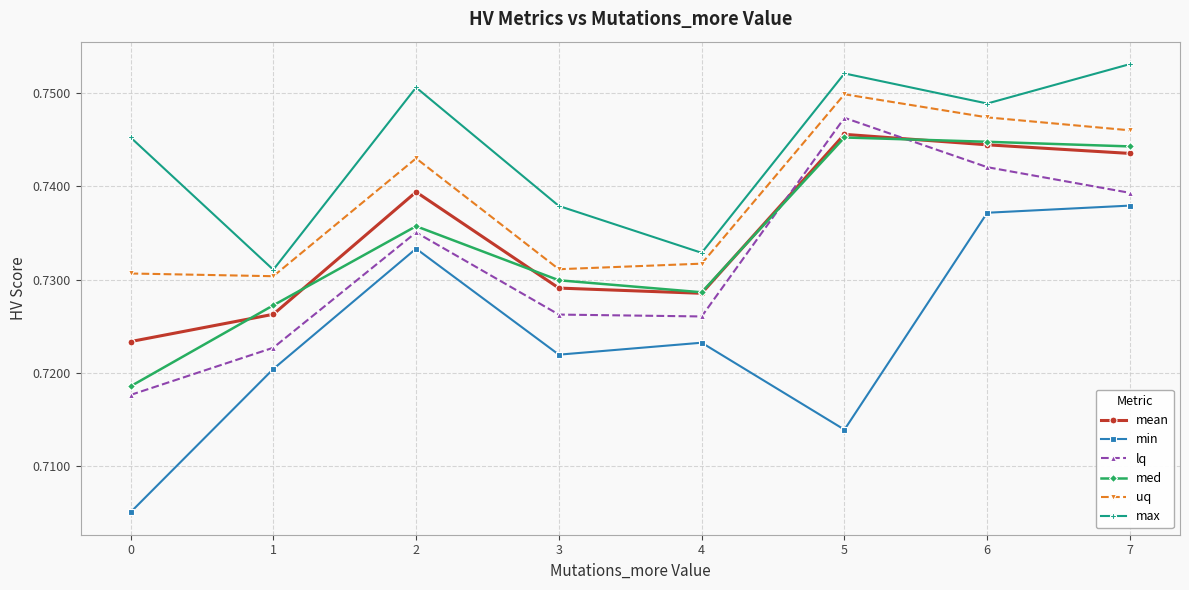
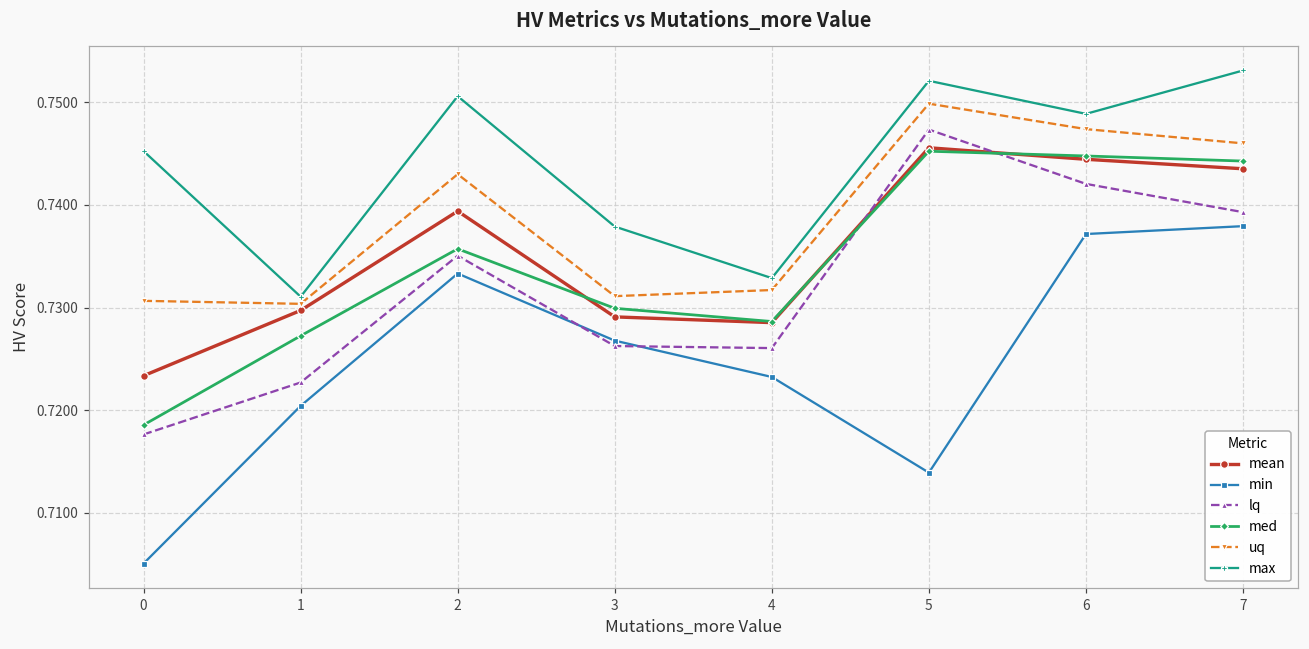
mean, 1: 0.726 -> 0.730
min, 3: 0.722 -> 0.727
